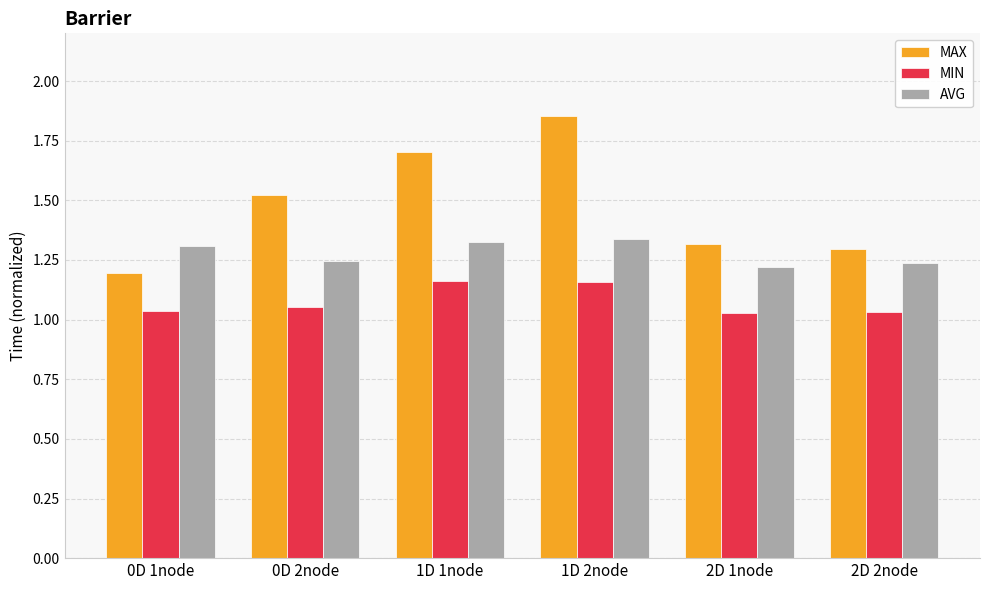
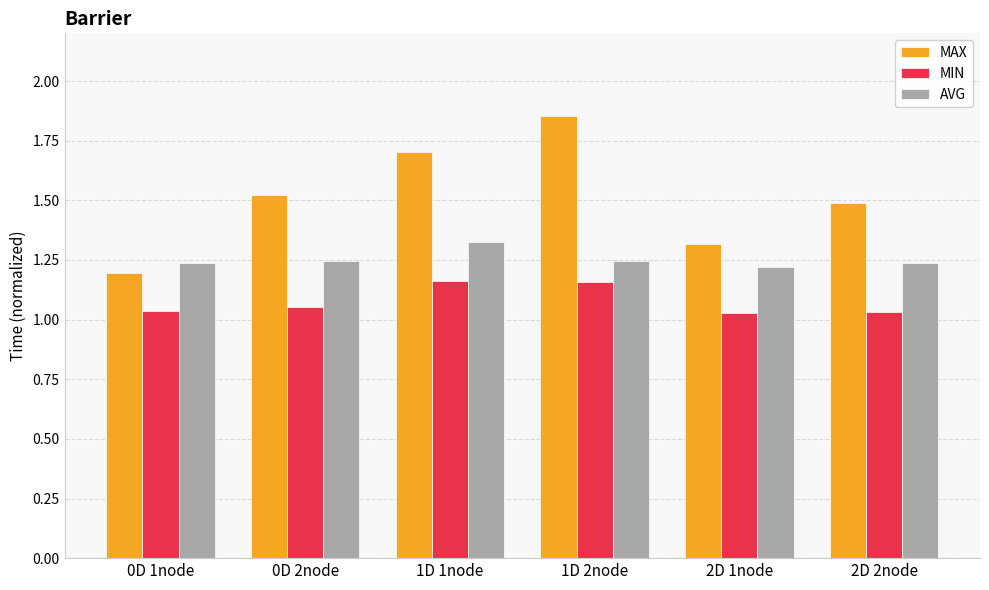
AVG, 0D 1node: 1.31 -> 1.24
AVG, 1D 2node: 1.34 -> 1.25
MAX, 2D 2node: 1.30 -> 1.49
